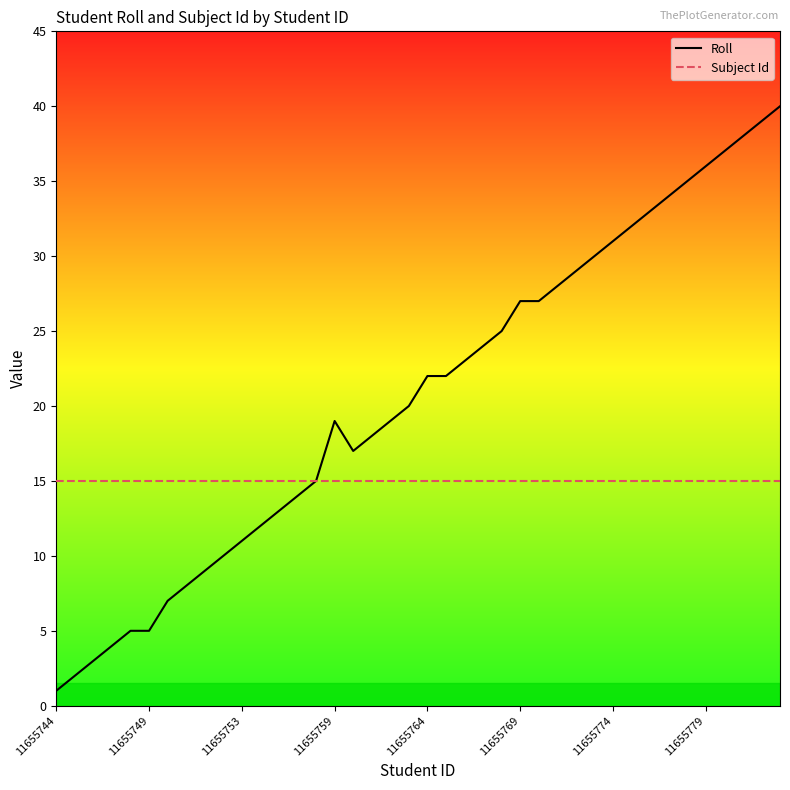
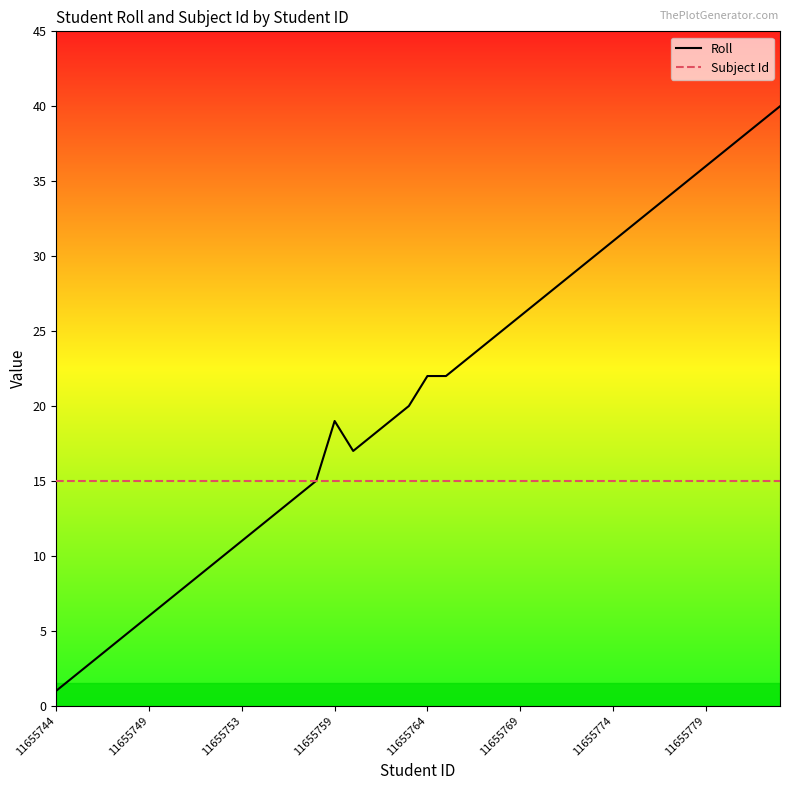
Roll, 11655749: 5 -> 6
Roll, 11655769: 27 -> 26
